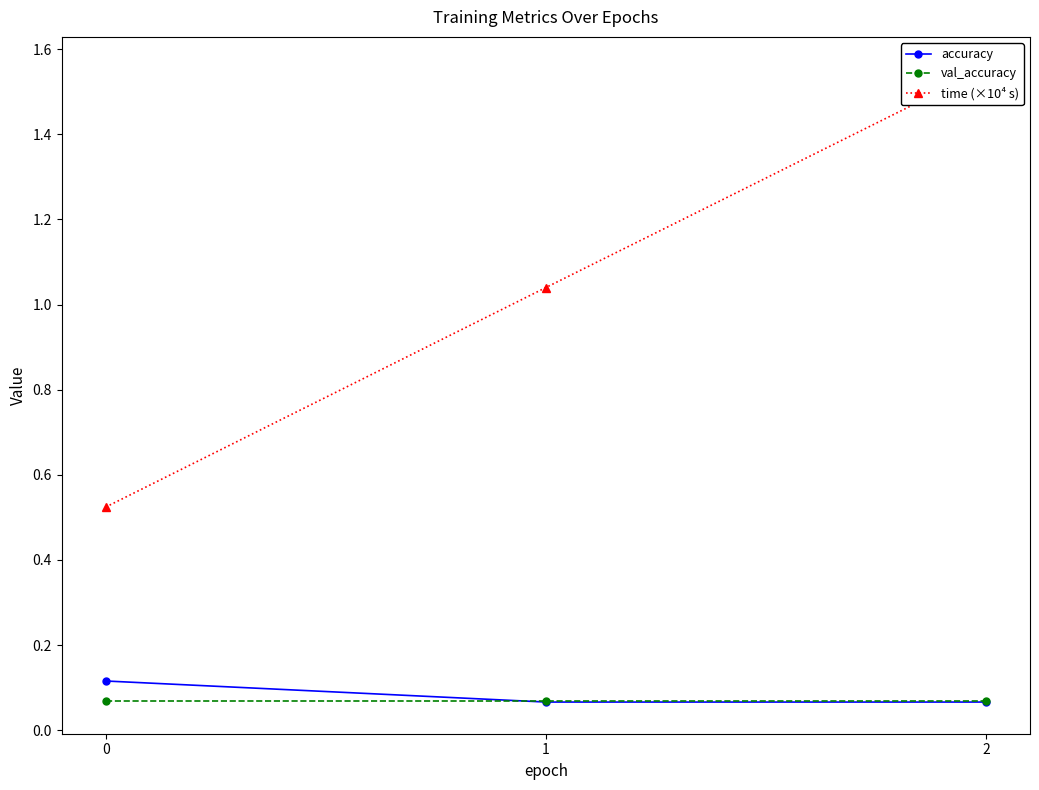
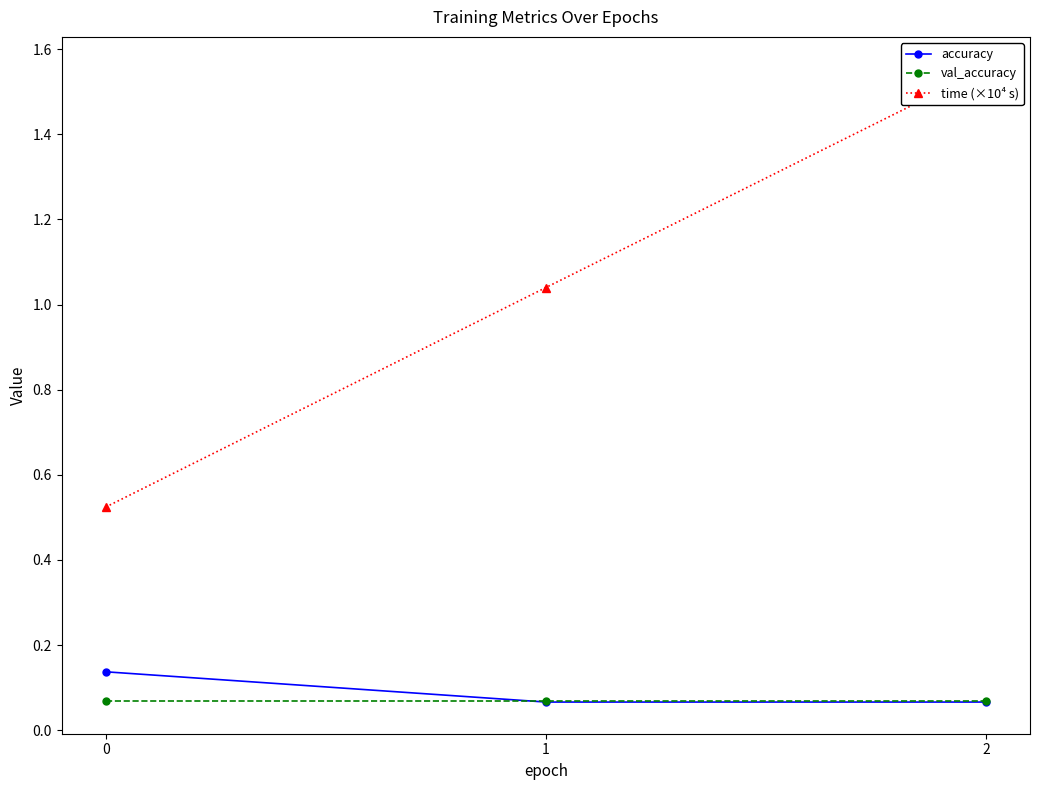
accuracy, 0: 0.12 -> 0.14
